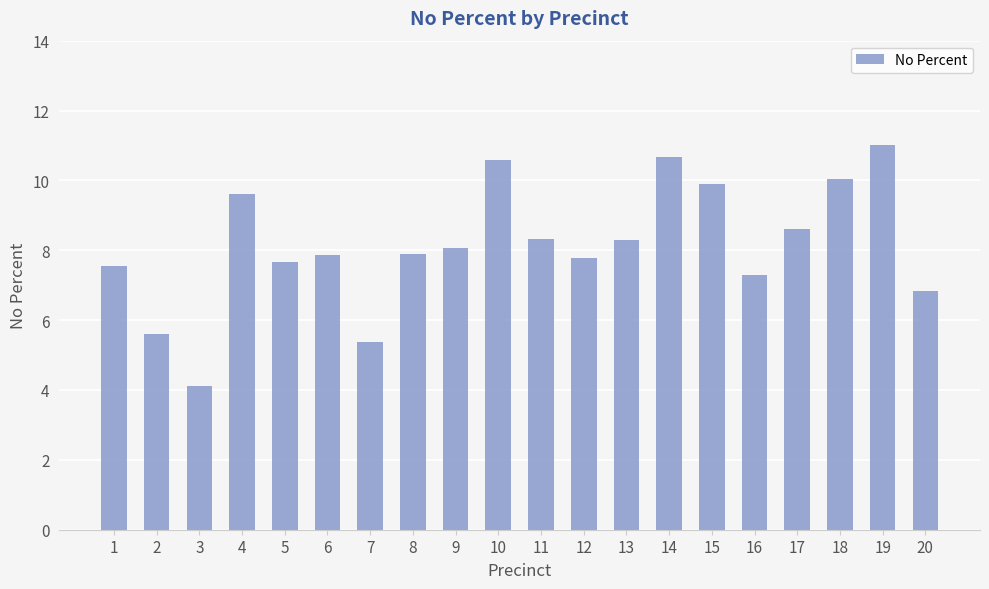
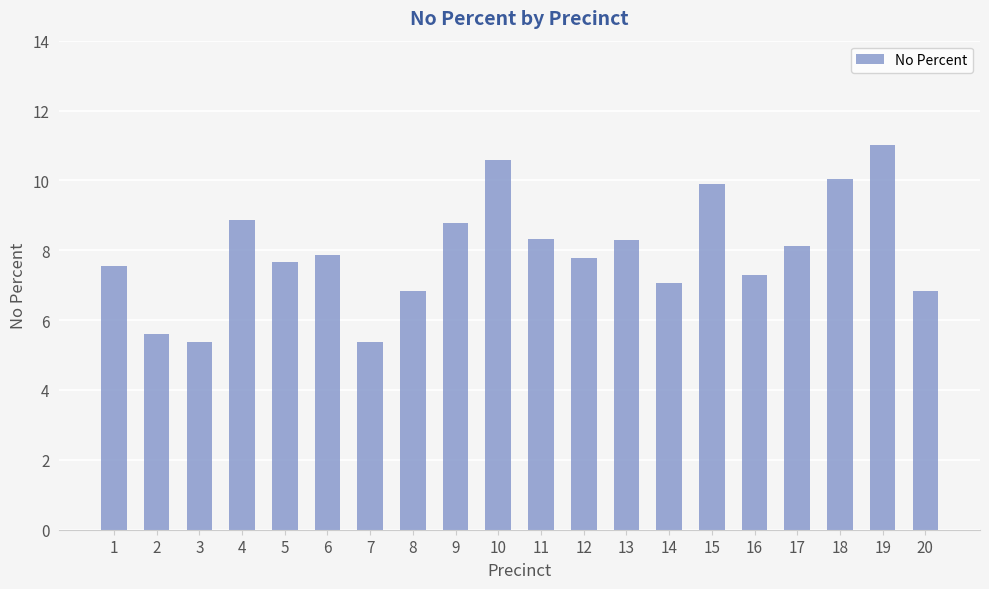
3: 4.1 -> 5.4
4: 9.6 -> 8.9
8: 7.9 -> 6.8
9: 8.1 -> 8.8
14: 10.7 -> 7.1
17: 8.6 -> 8.1
